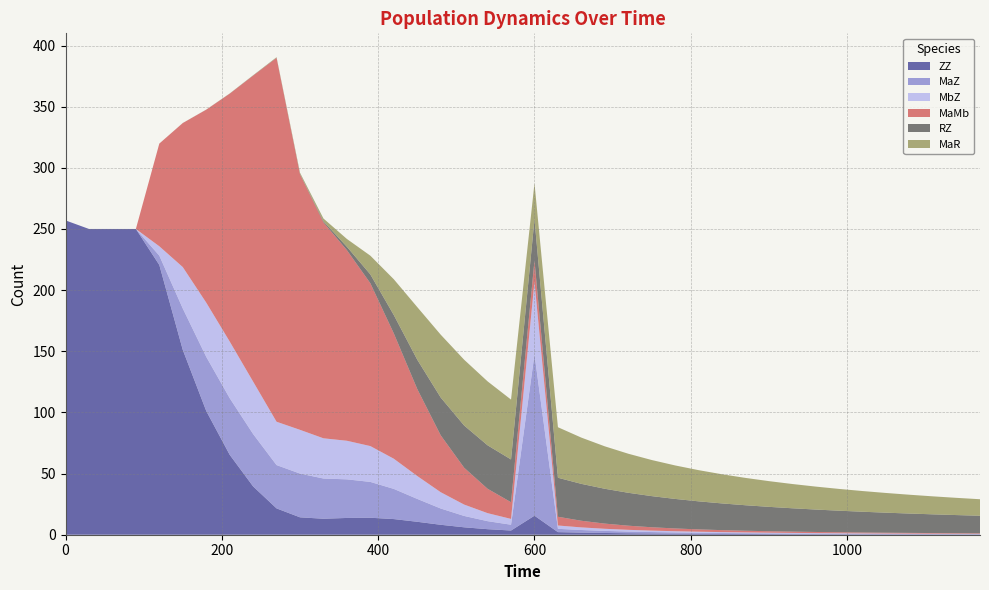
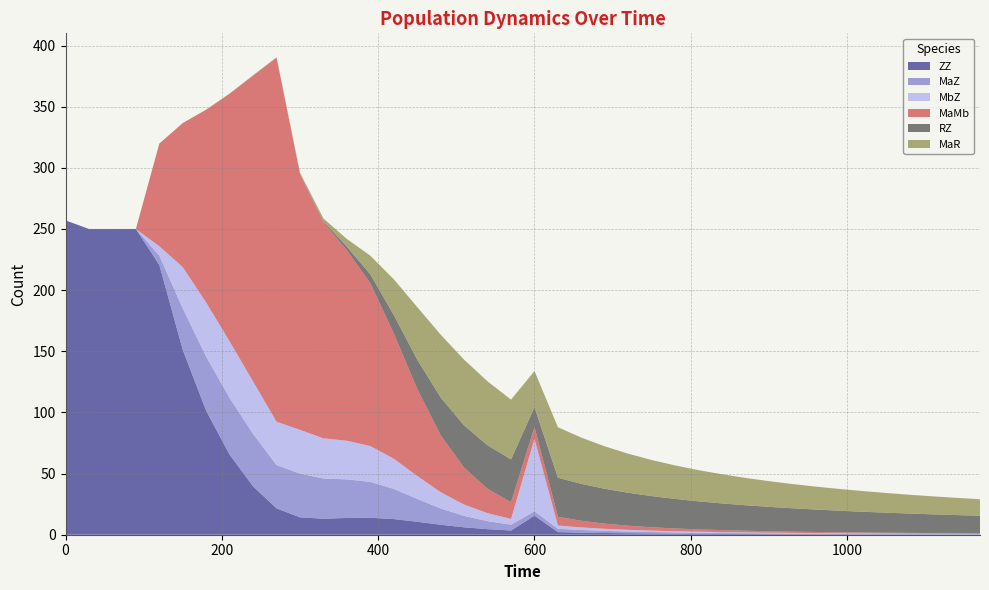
MaZ, 600: 132 -> 4
MaMb, 600: 17 -> 10
RZ, 600: 34 -> 16
